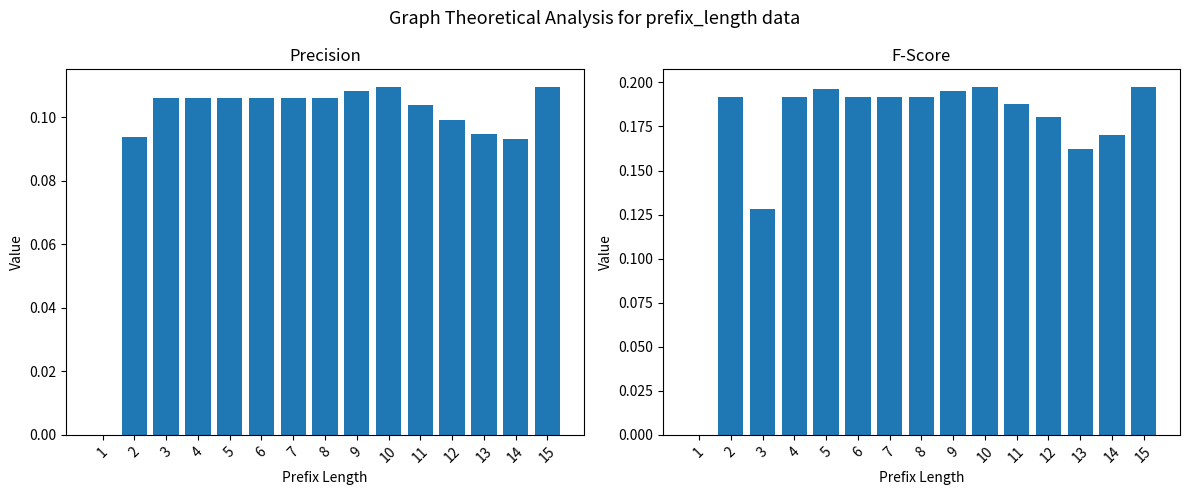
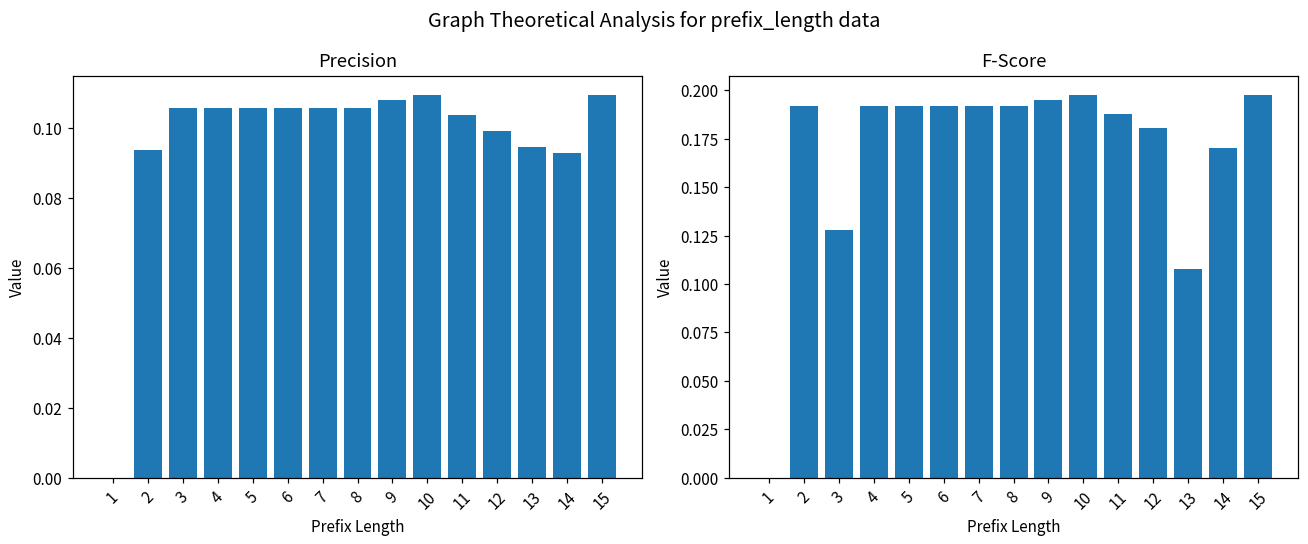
F-Score, 5: 0.196 -> 0.192
F-Score, 13: 0.162 -> 0.108
